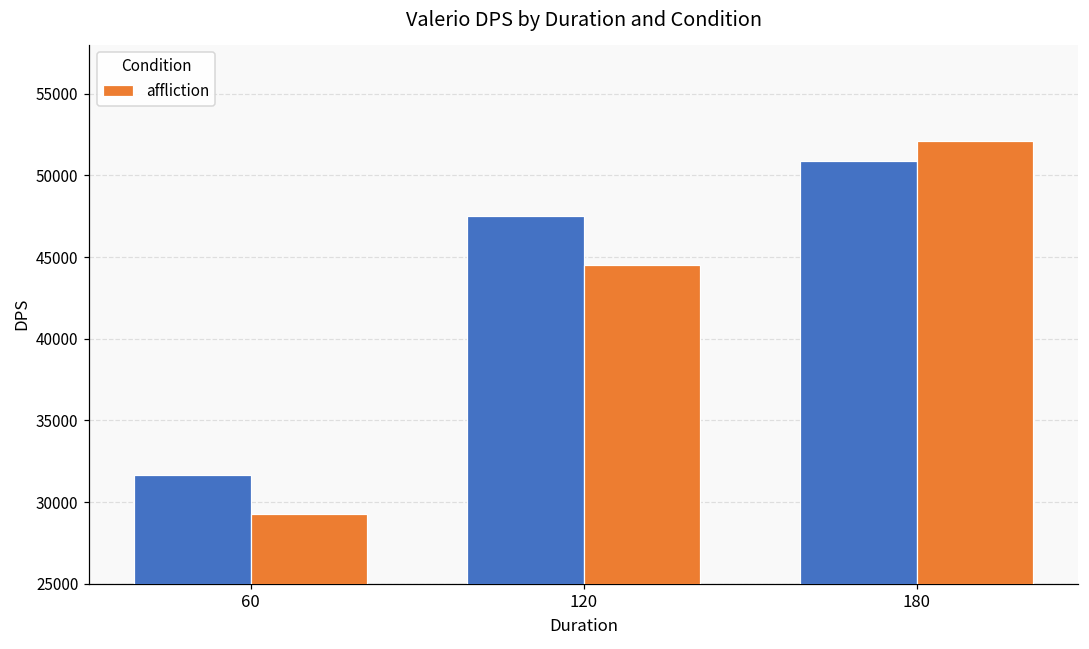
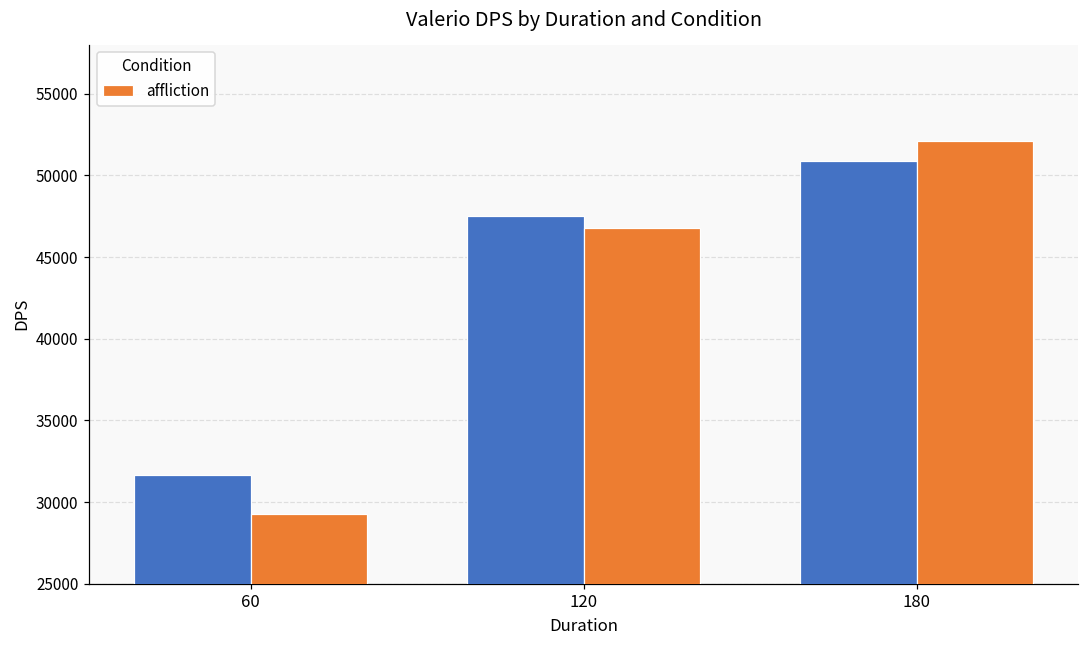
affliction, 120: 44500 -> 46800
